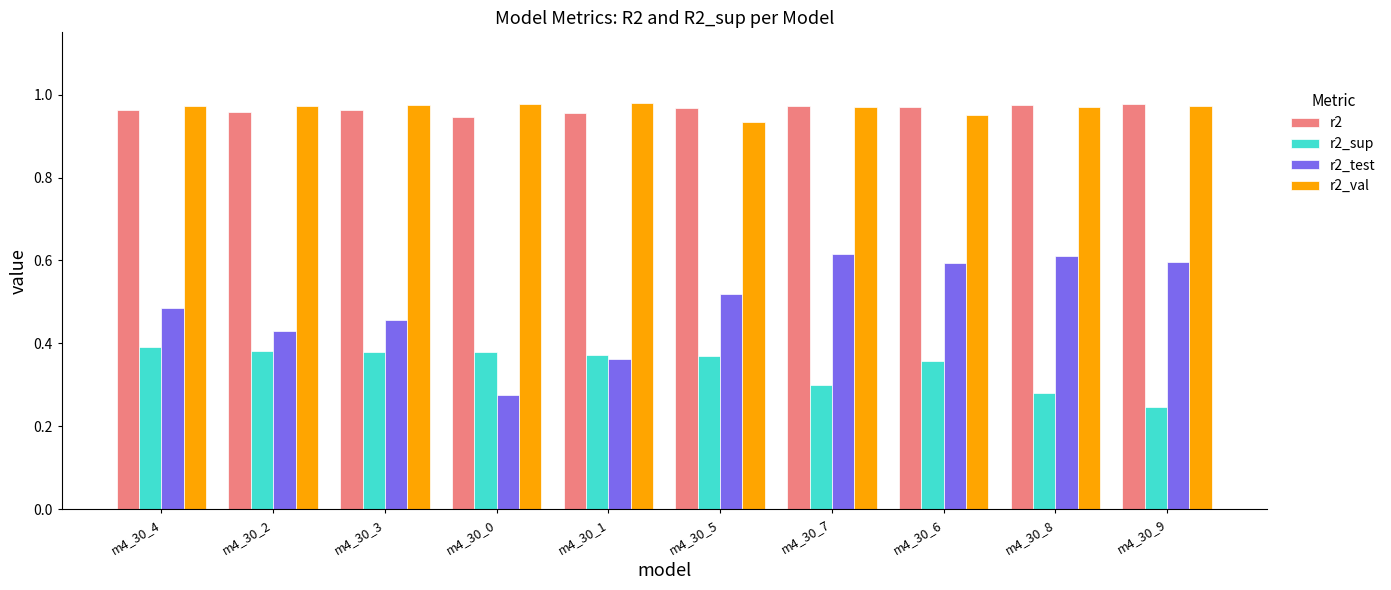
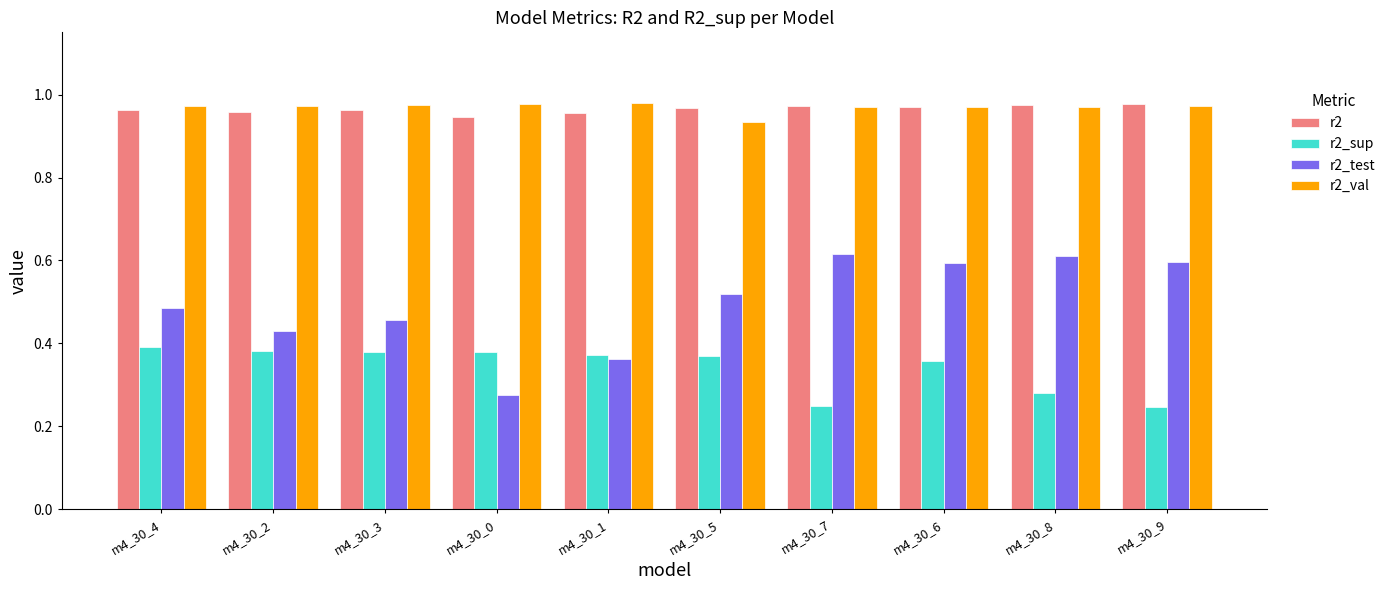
r2_sup, m4_30_7: 0.30 -> 0.25
r2_val, m4_30_6: 0.95 -> 0.97
